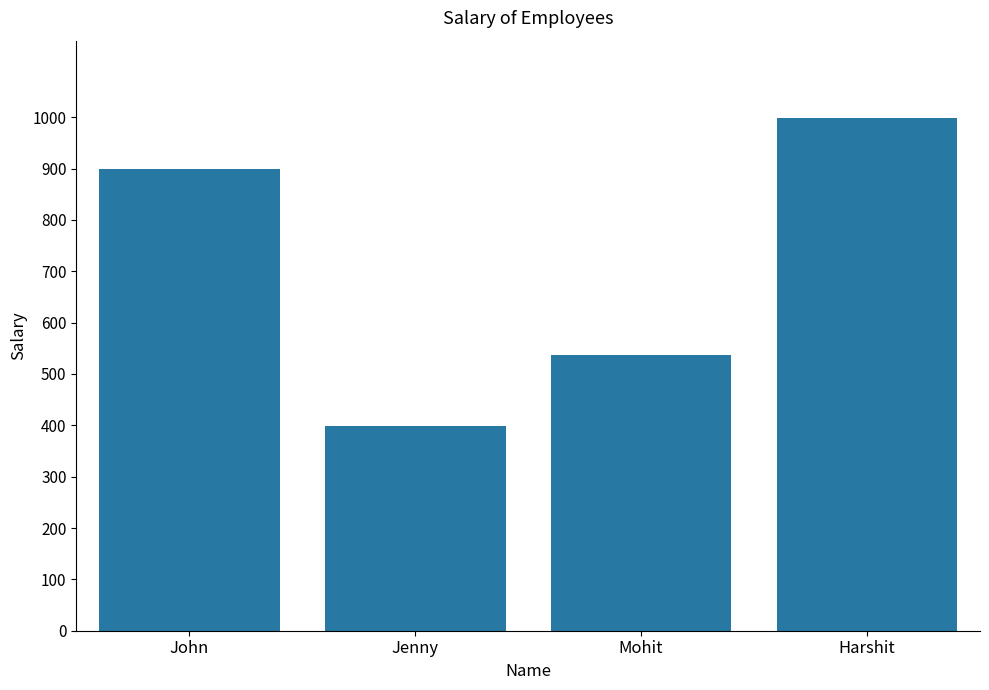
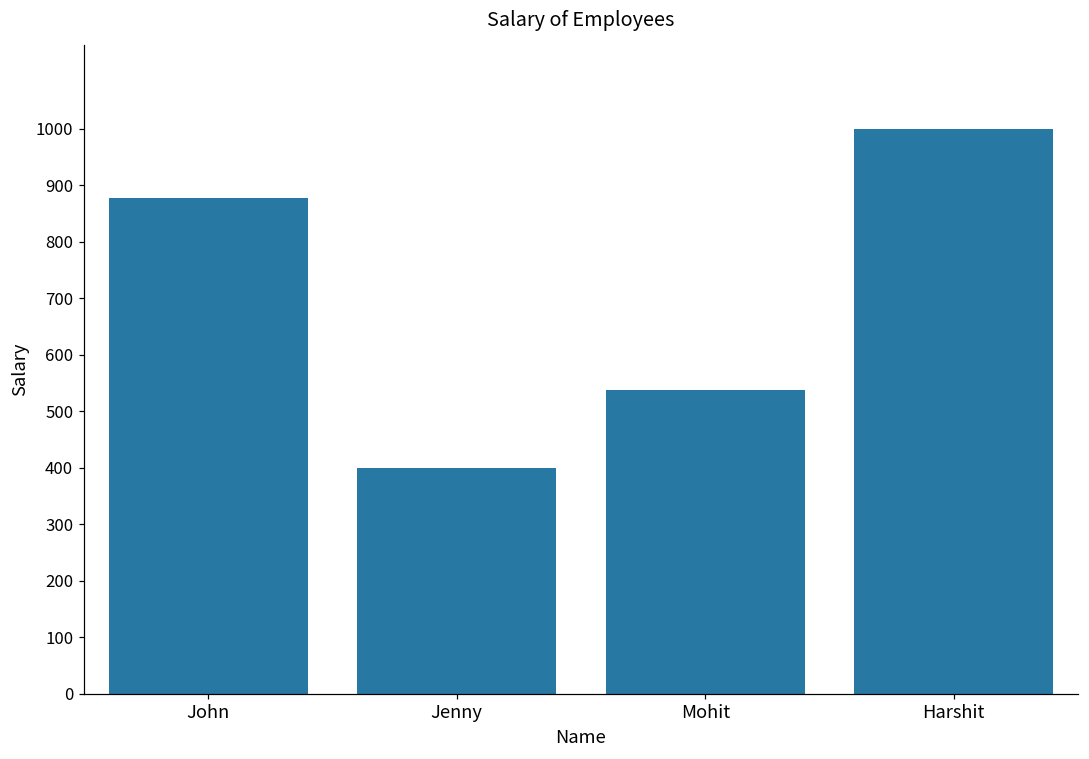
John: 900 -> 880
